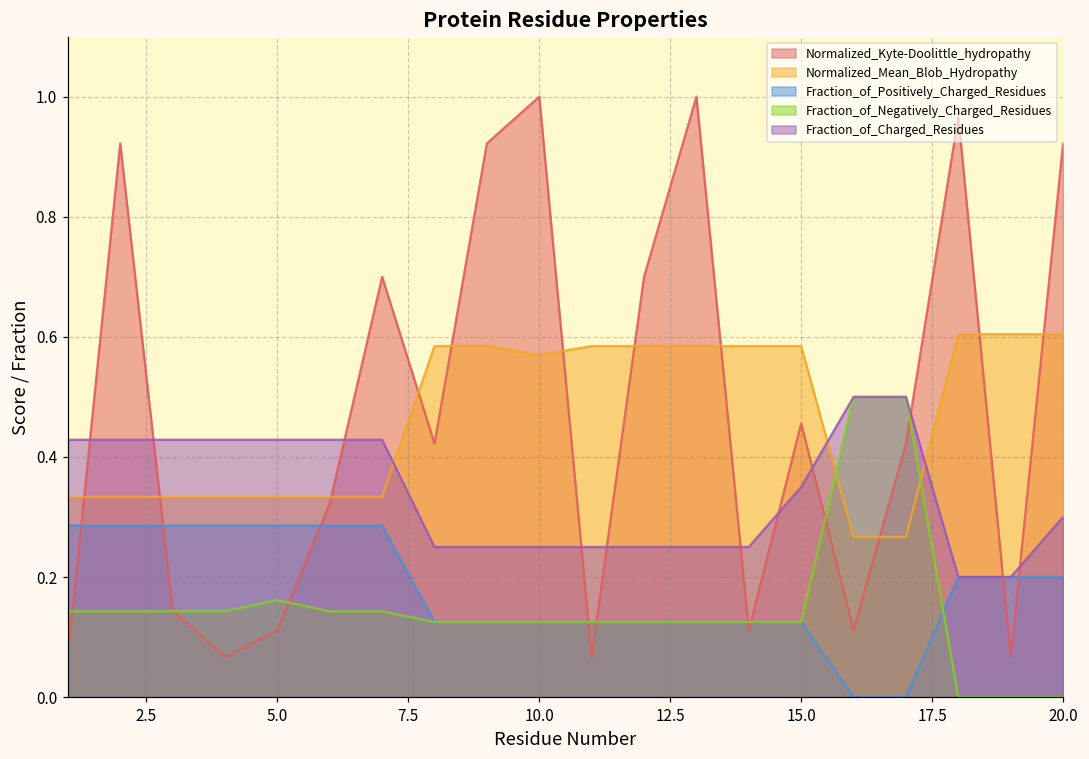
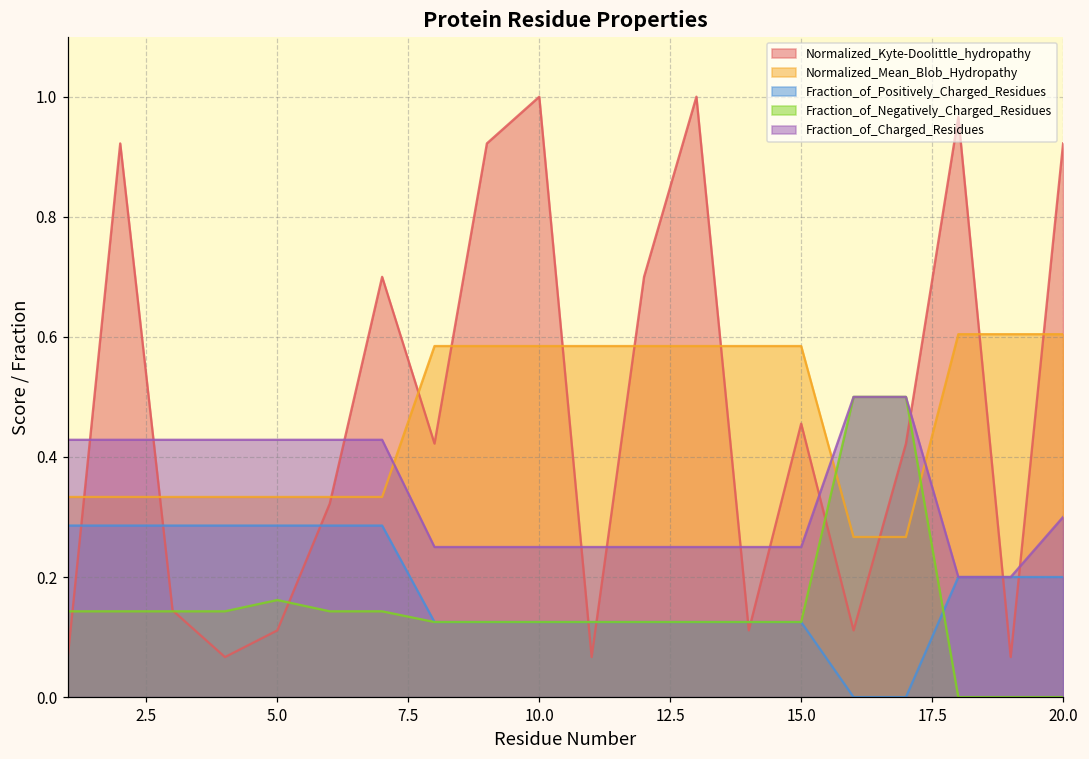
Normalized_Mean_Blob_Hydropathy, 10.0: 0.57 -> 0.58
Fraction_of_Charged_Residues, 15.0: 0.35 -> 0.25
